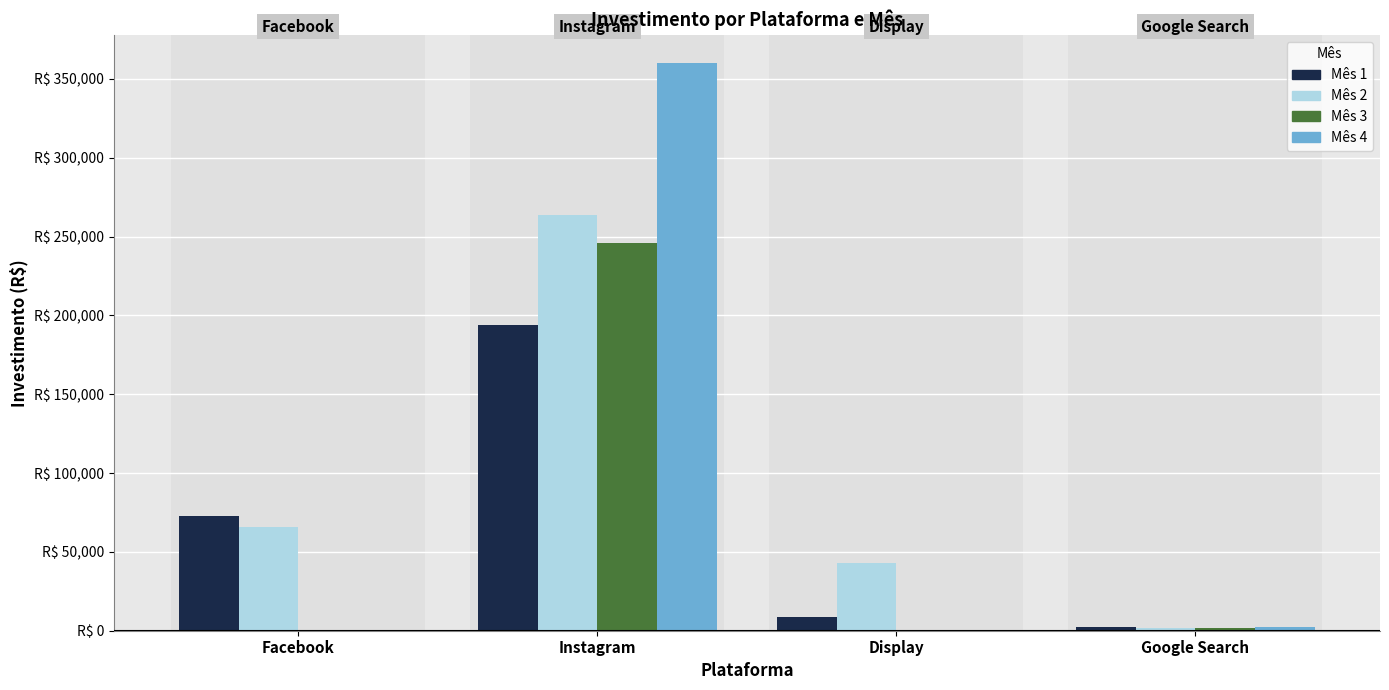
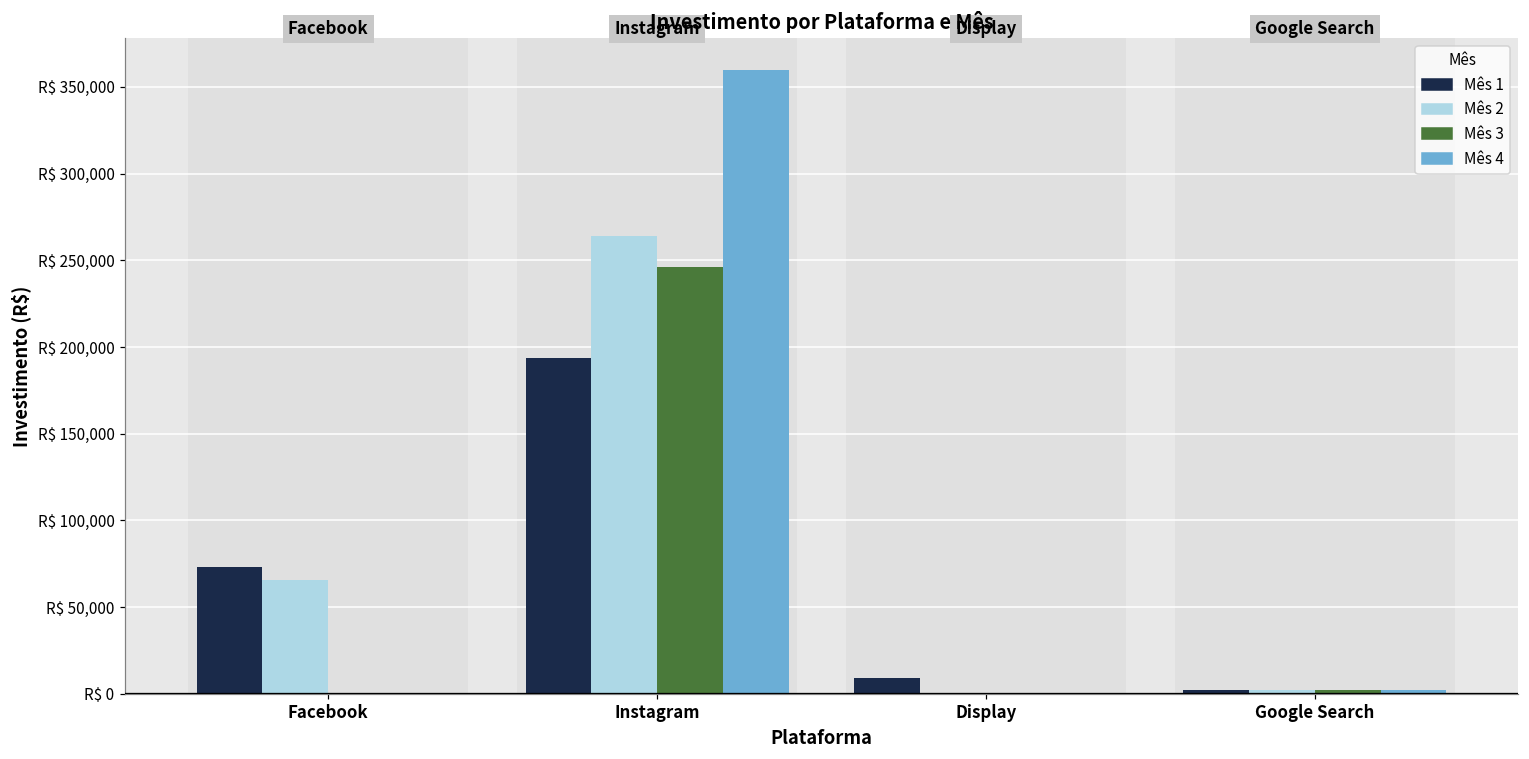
Mês 2, Display: R$ 43,000 -> R$ 0
